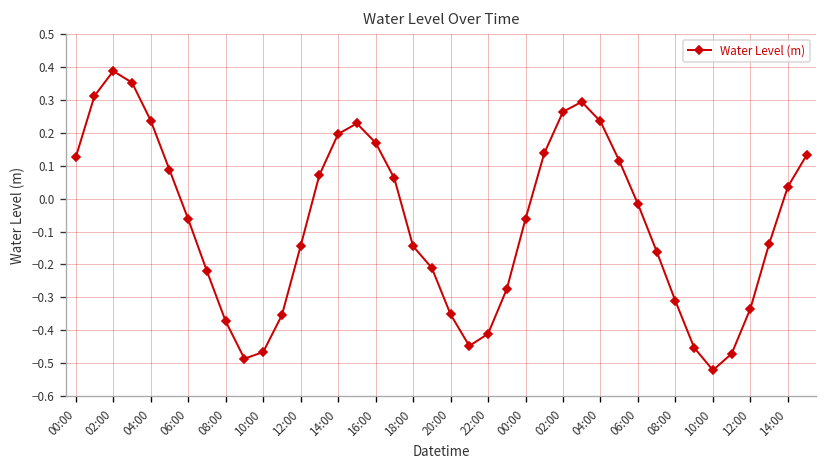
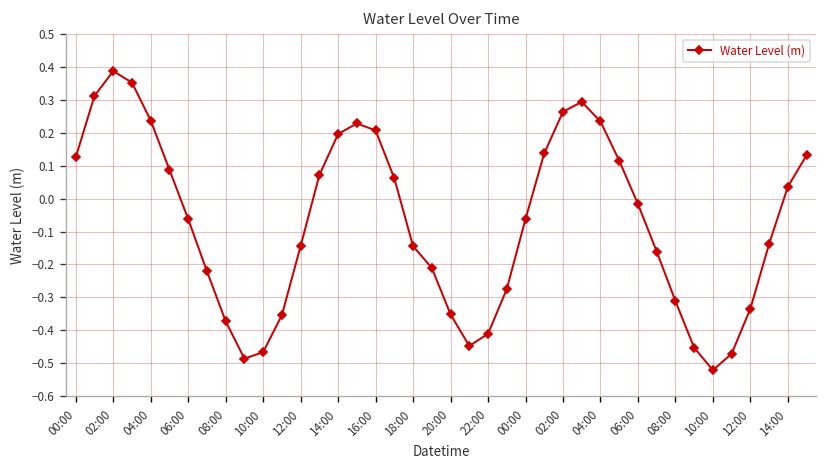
16:00: 0.17 -> 0.21
